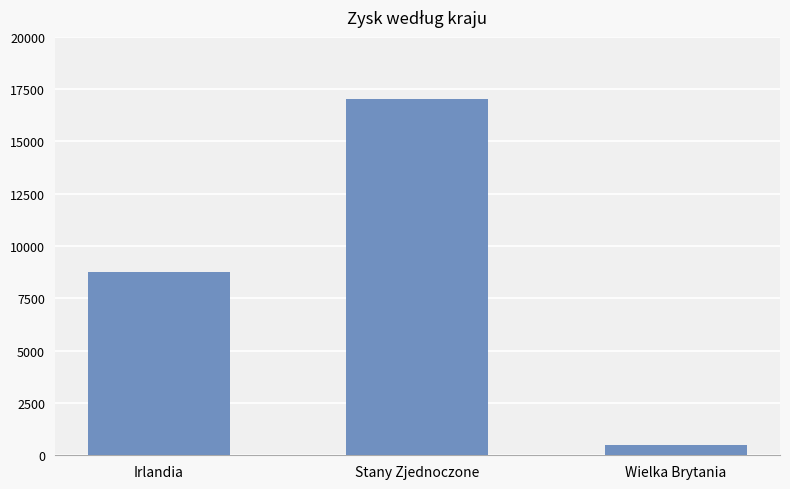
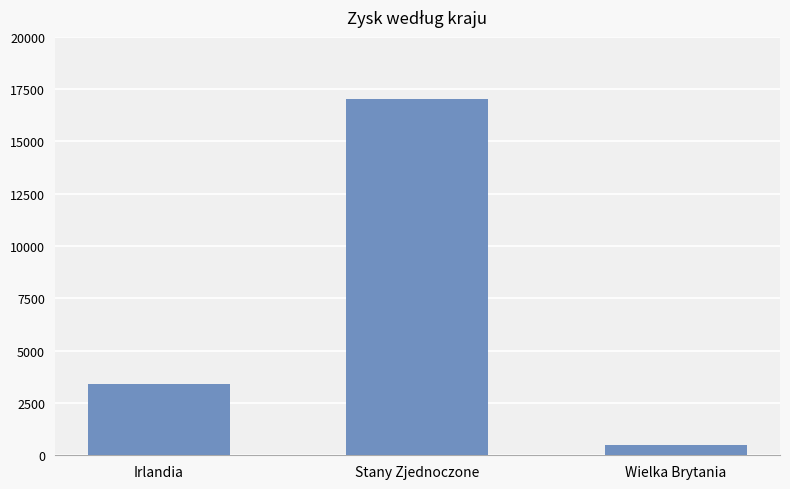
Irlandia: 8700 -> 3400
